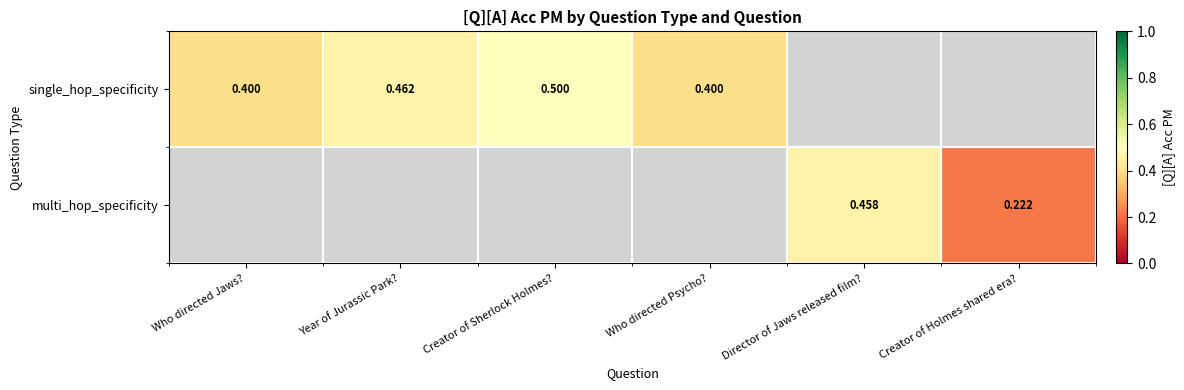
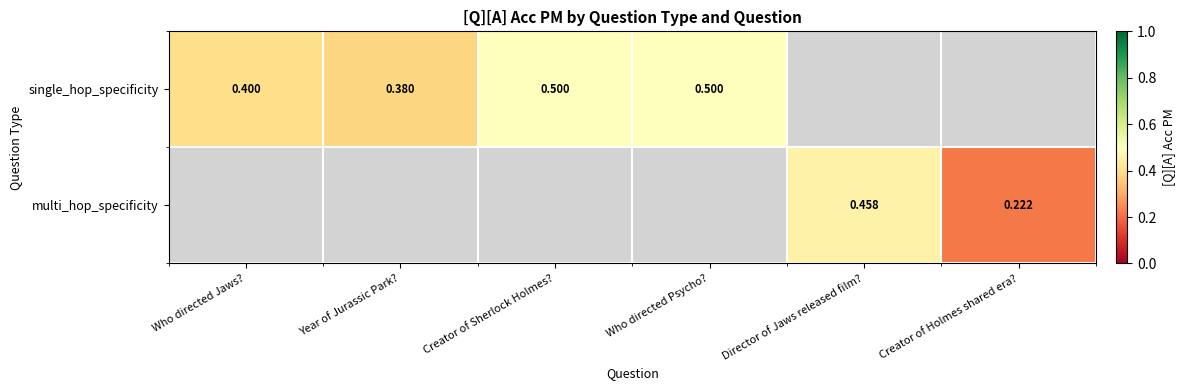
single_hop_specificity, Year of Jurassic Park?: 0.462 -> 0.380
single_hop_specificity, Who directed Psycho?: 0.400 -> 0.500
